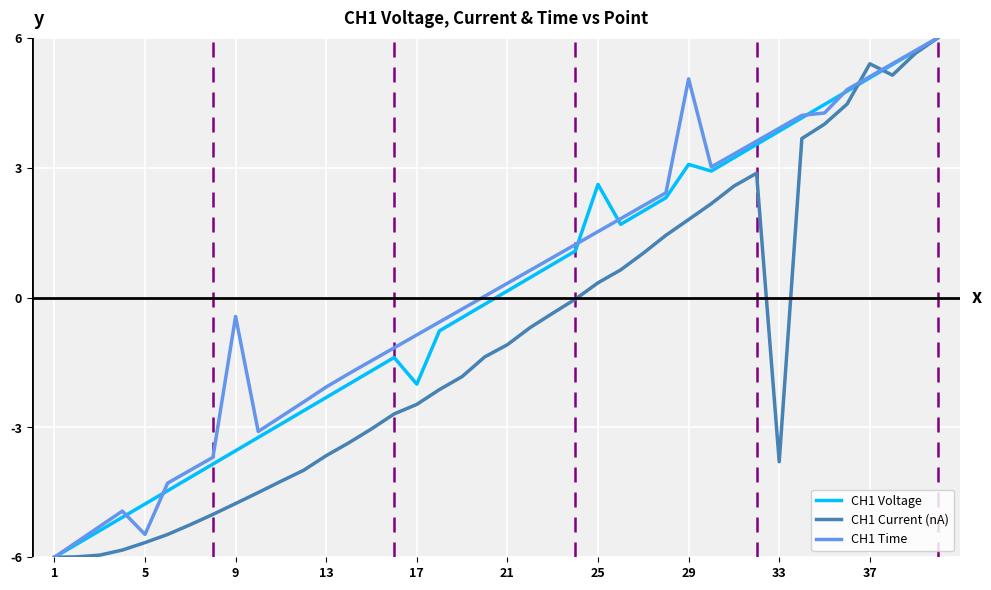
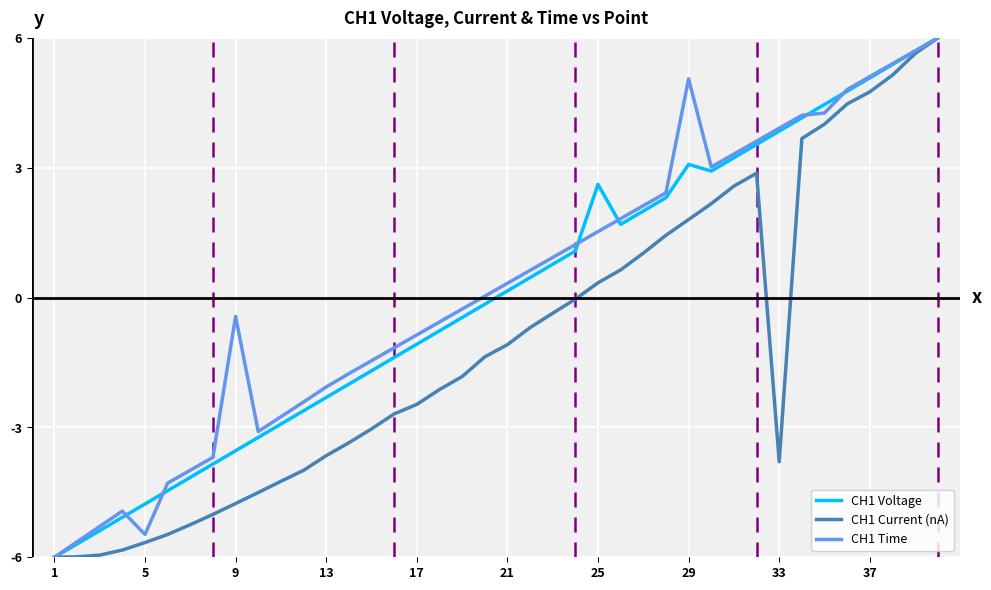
CH1 Voltage, 17: -2.0 -> -1.1
CH1 Current (nA), 37: 5.4 -> 4.8
